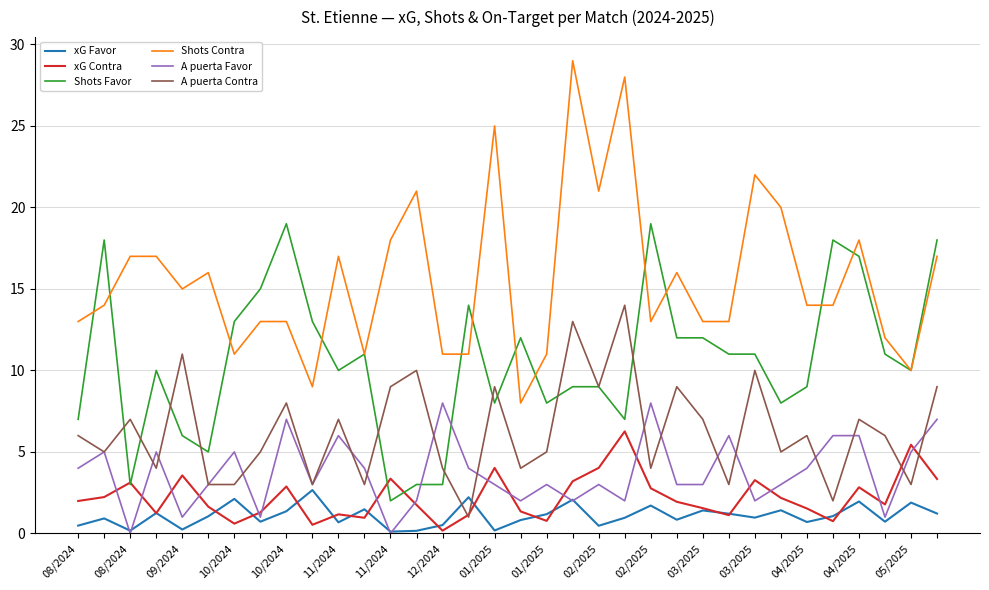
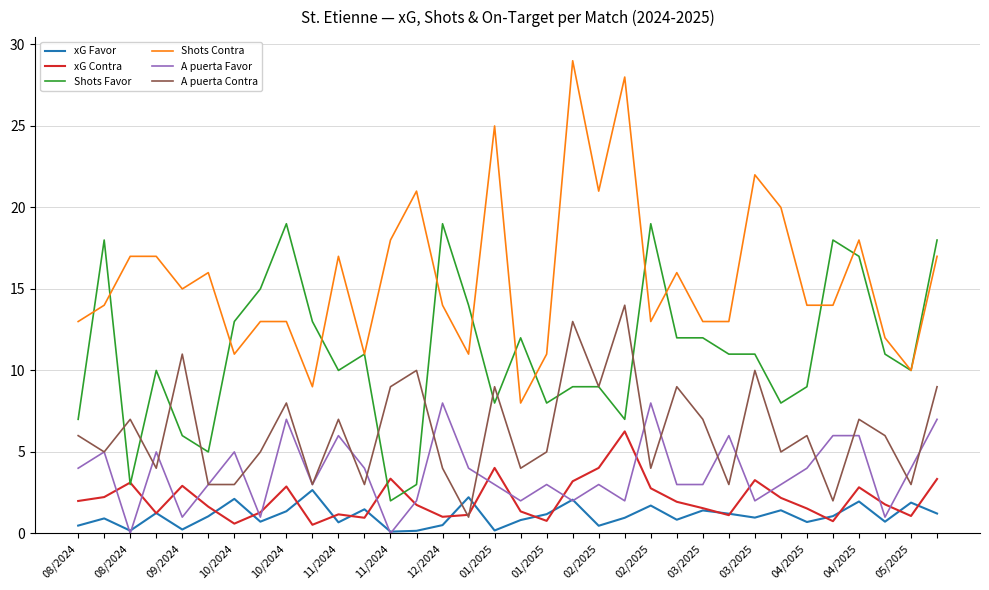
xG Contra, 09/2024: 3.6 -> 2.9
xG Contra, 12/2024: 0.2 -> 1.0
Shots Favor, 12/2024: 3 -> 19
Shots Contra, 12/2024: 11 -> 14
xG Contra, 05/2025: 5.4 -> 1.1
A puerta Favor, 05/2025: 5 -> 4
